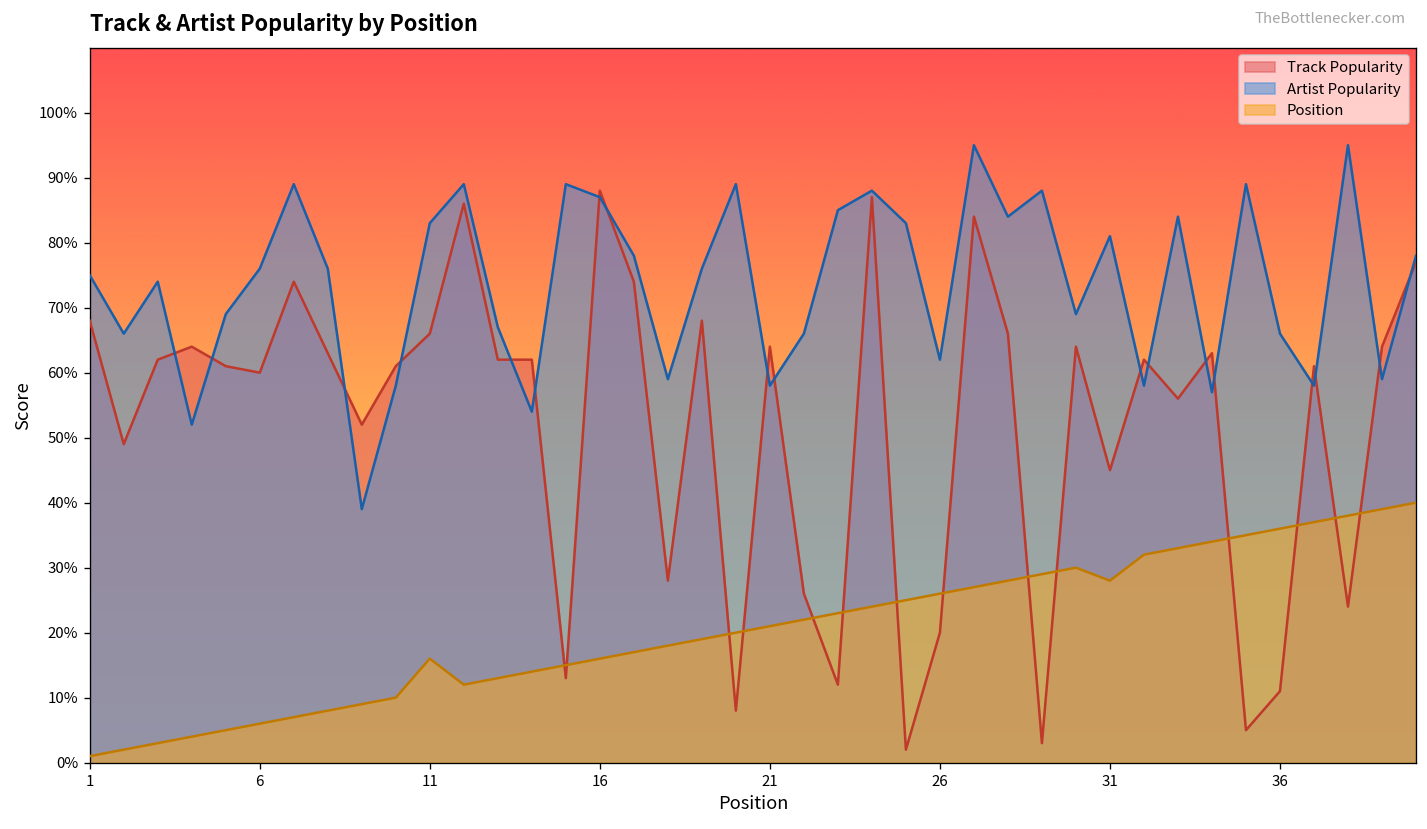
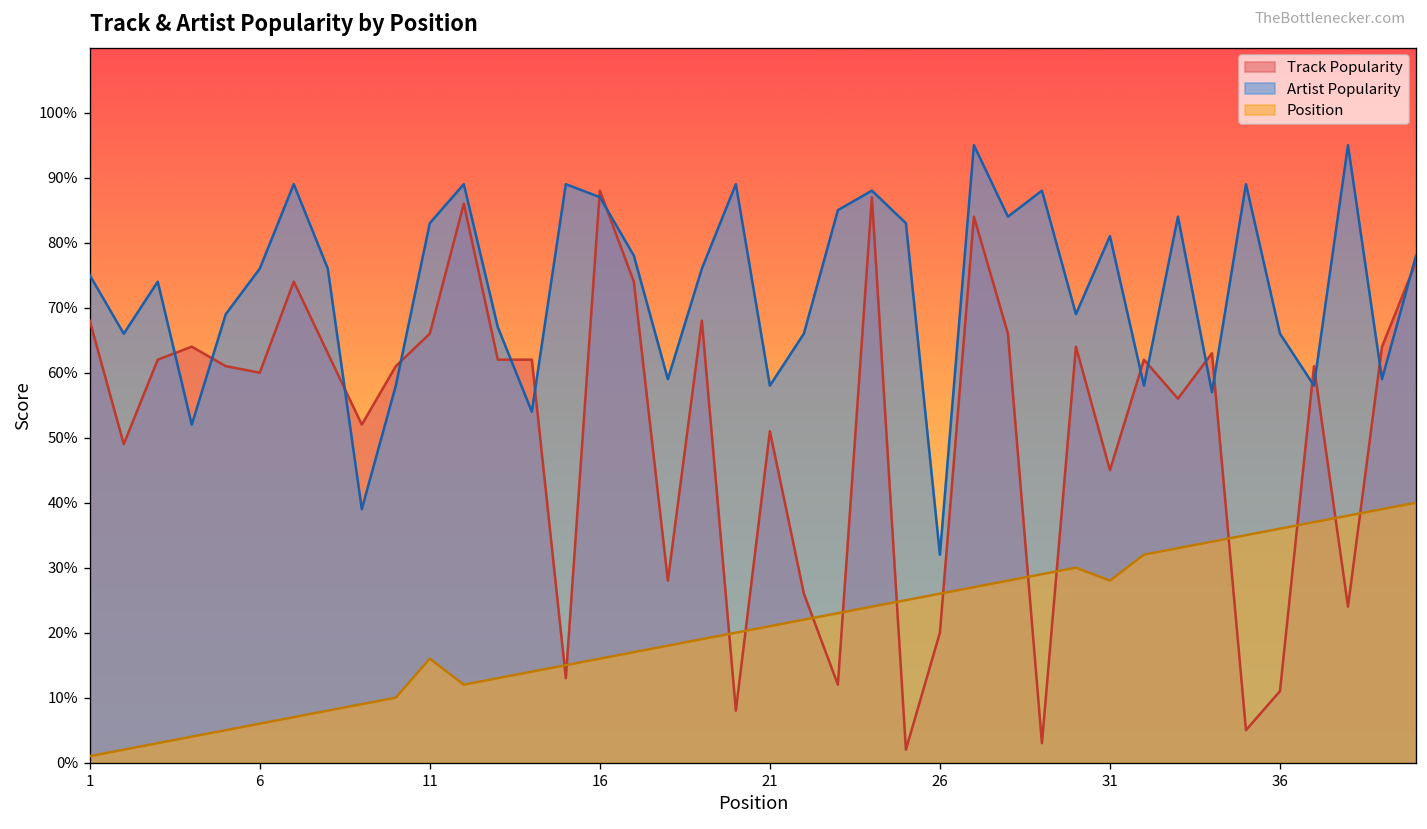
Track Popularity, 21: 64% -> 51%
Artist Popularity, 26: 62% -> 32%
